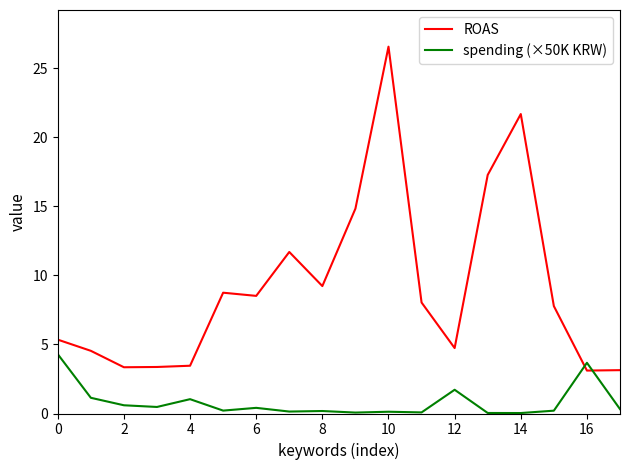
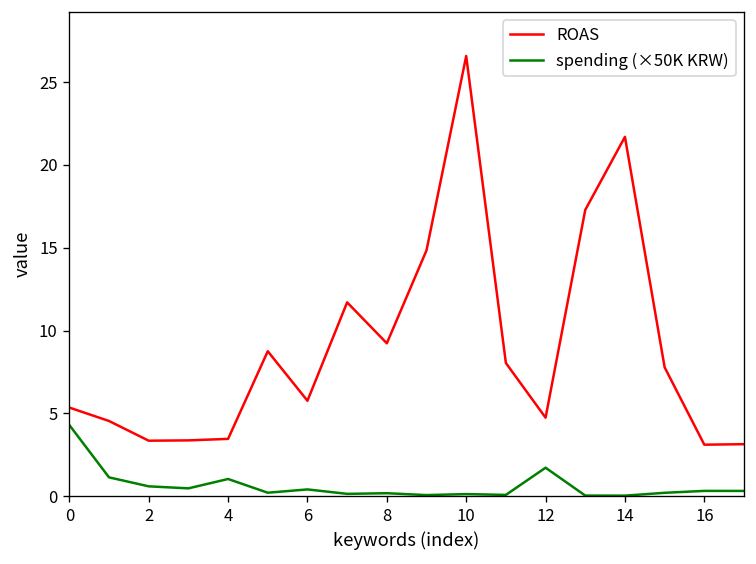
ROAS, 6: 8.5 -> 5.8
spending (×50K KRW), 16: 3.7 -> 0.3
